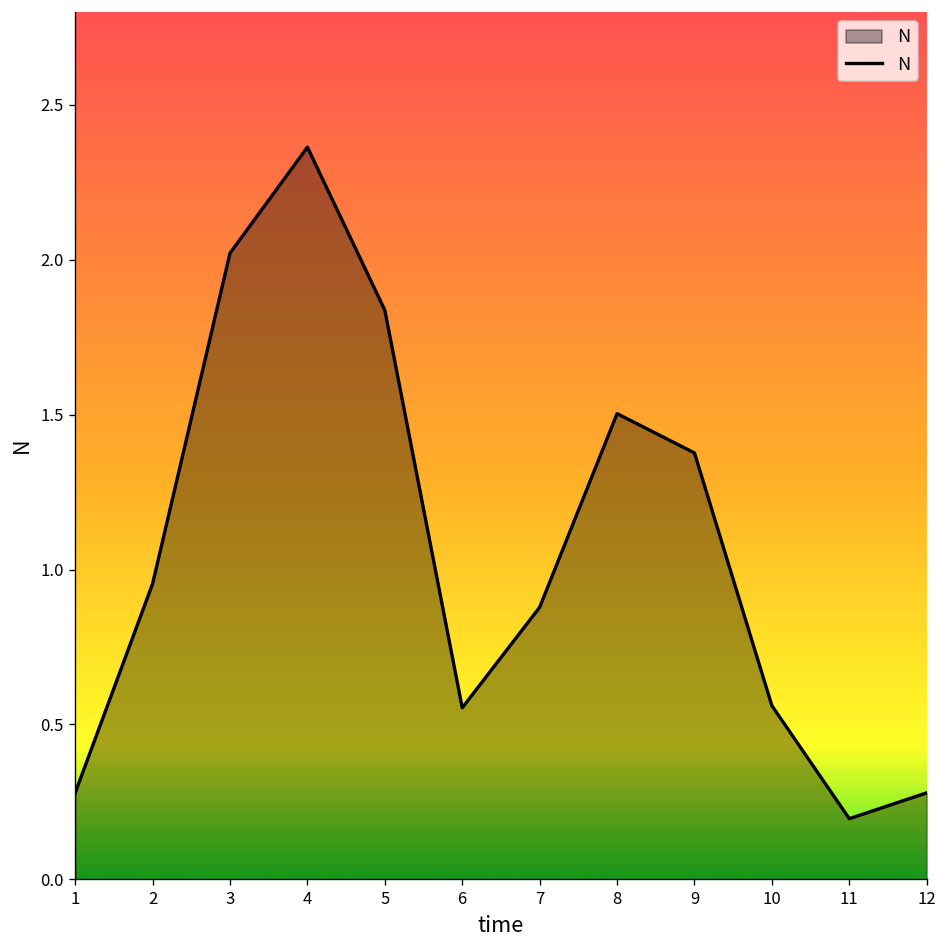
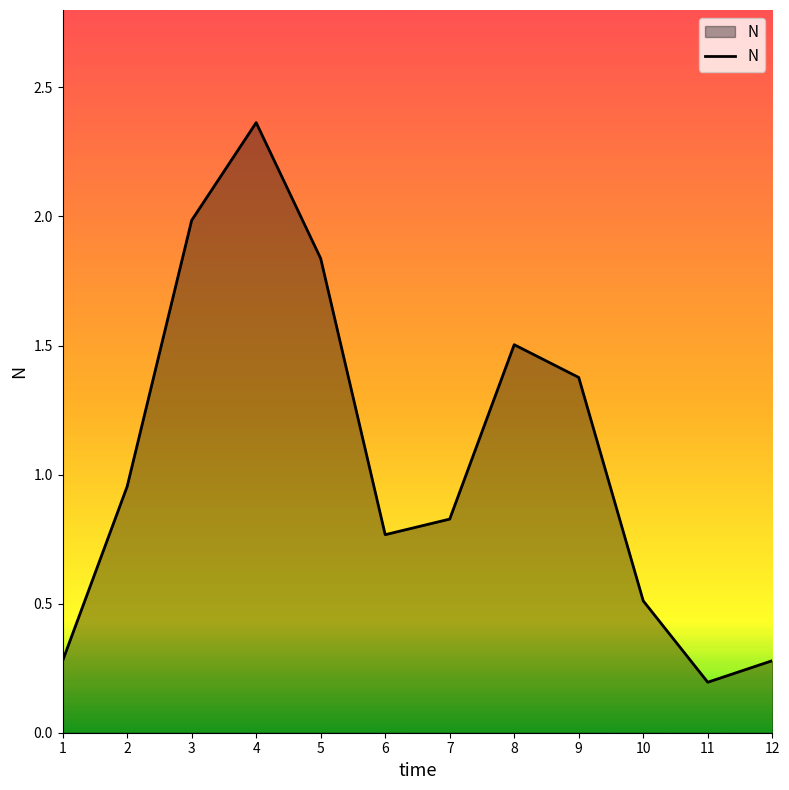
3: 2.02 -> 1.99
6: 0.55 -> 0.77
7: 0.88 -> 0.83
10: 0.56 -> 0.51
